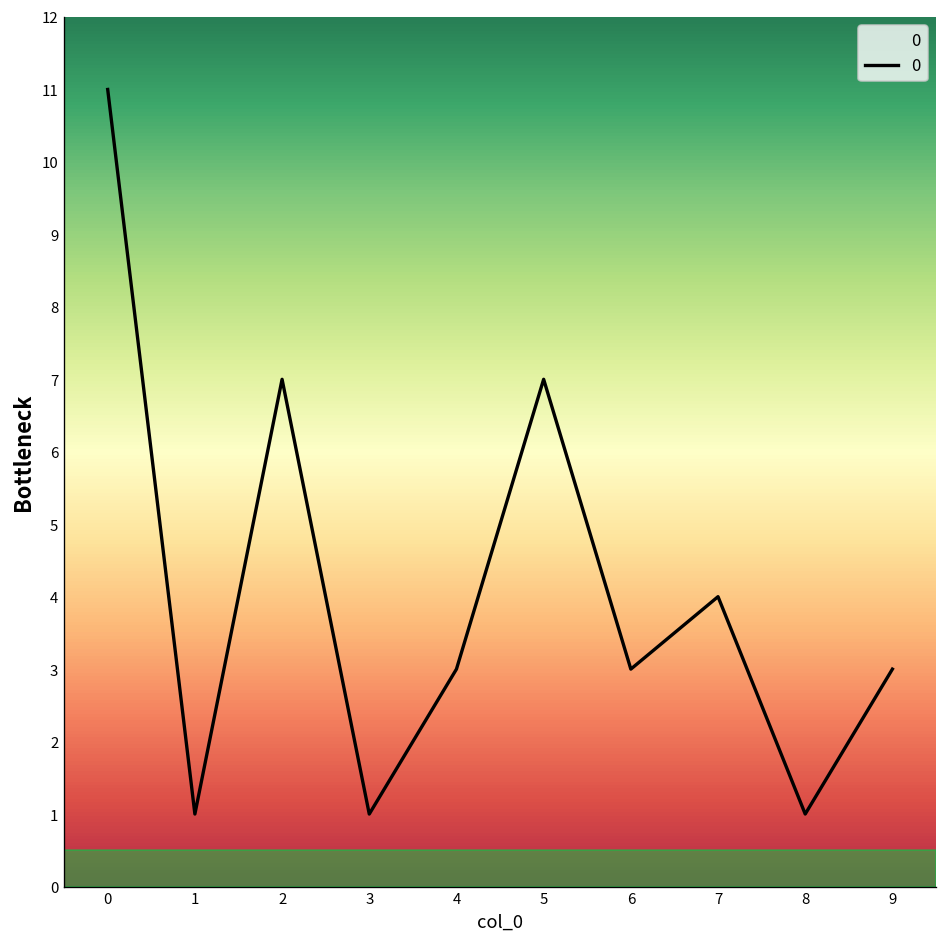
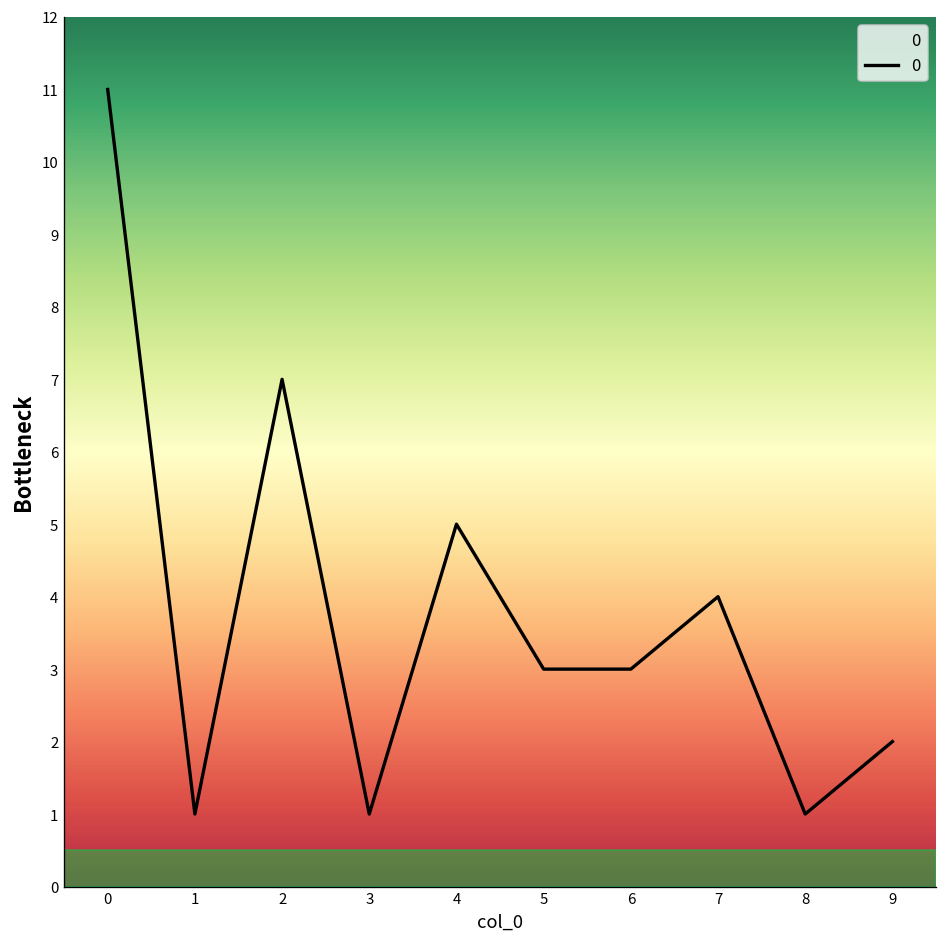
4: 3 -> 5
5: 7 -> 3
9: 3 -> 2
